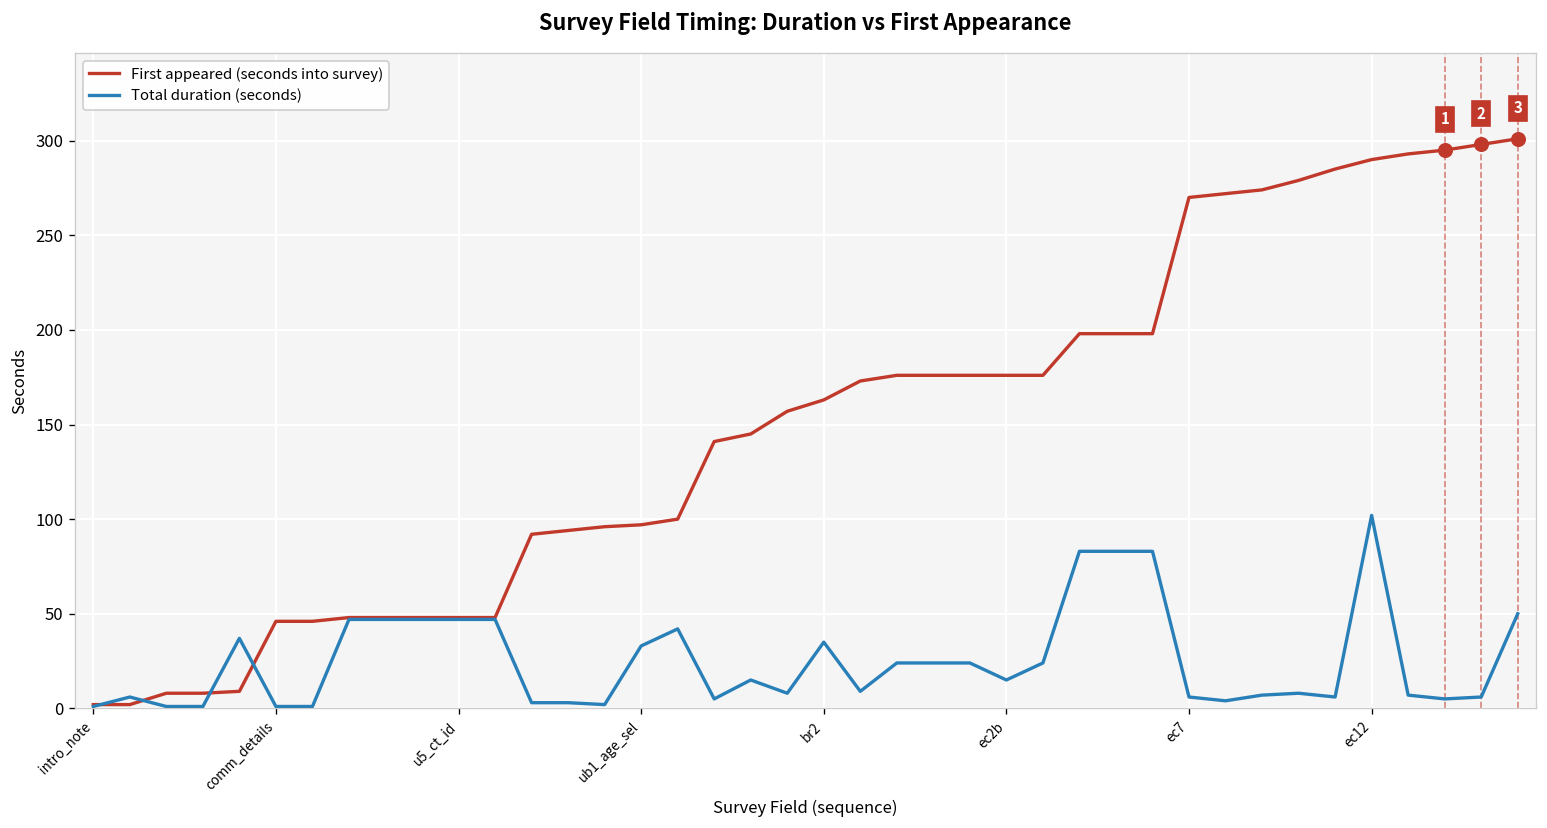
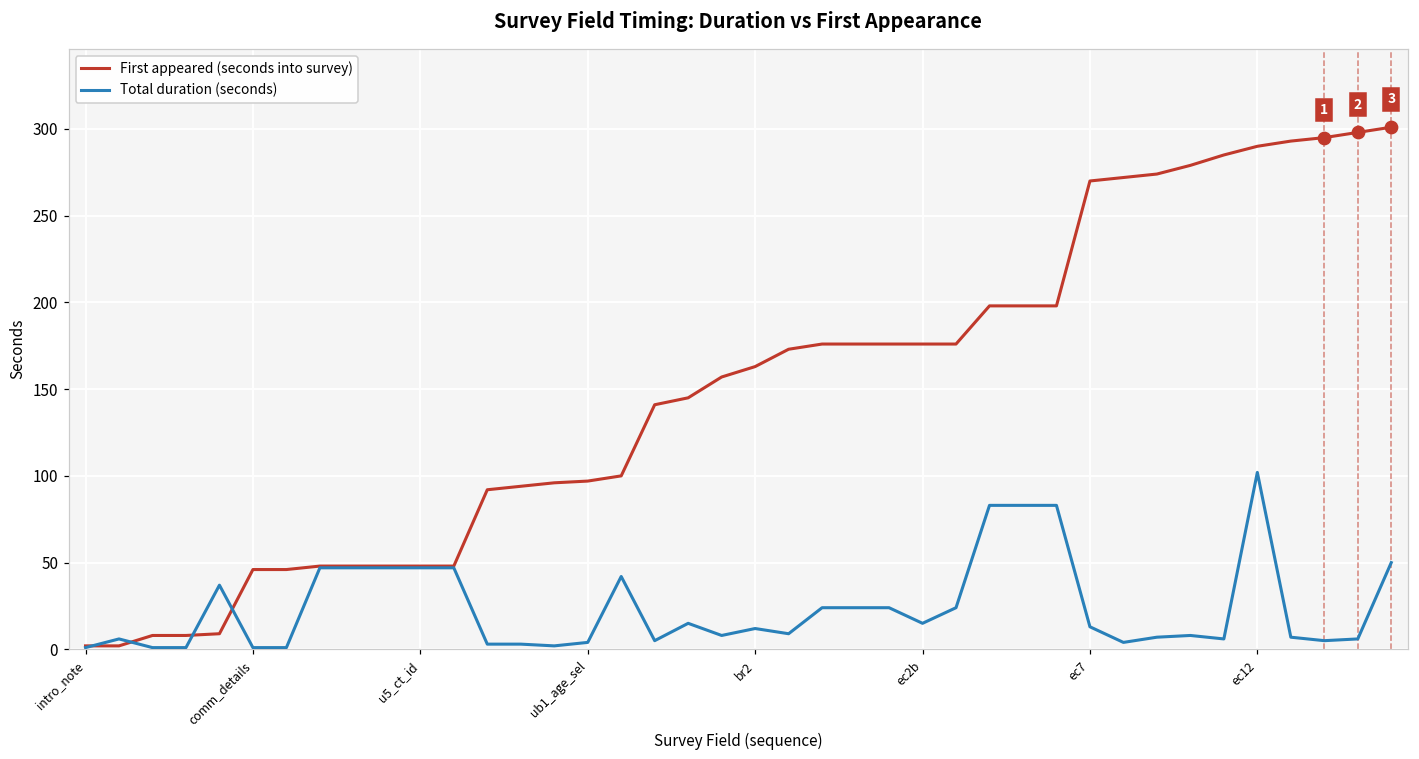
Total duration (seconds), ub1_age_sel: 33 -> 4
Total duration (seconds), br2: 35 -> 12
Total duration (seconds), ec7: 6 -> 13
